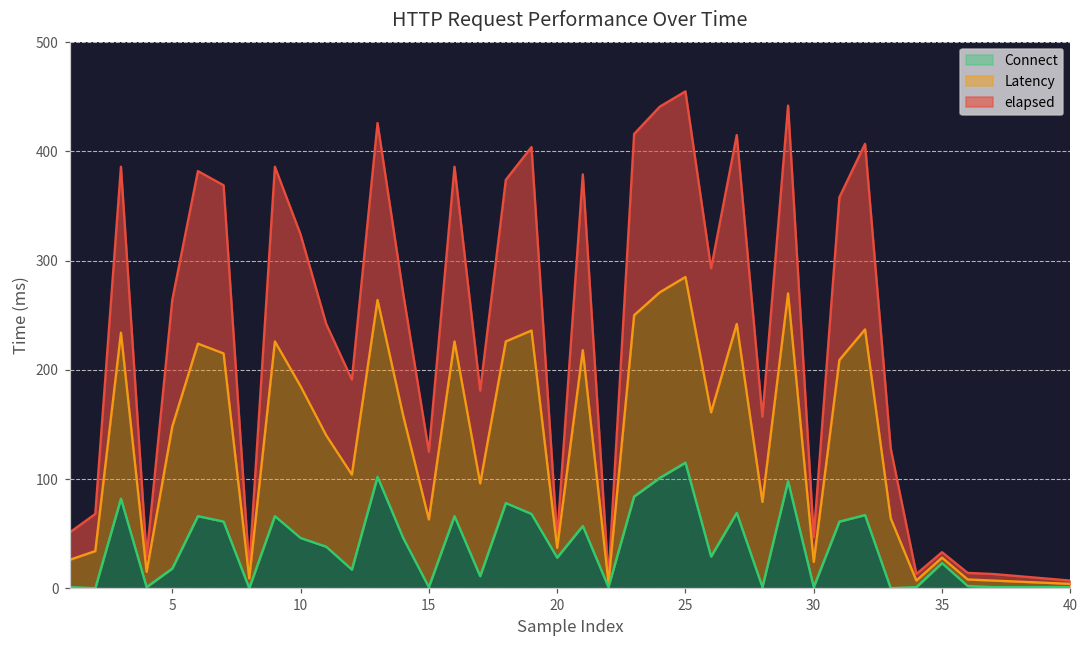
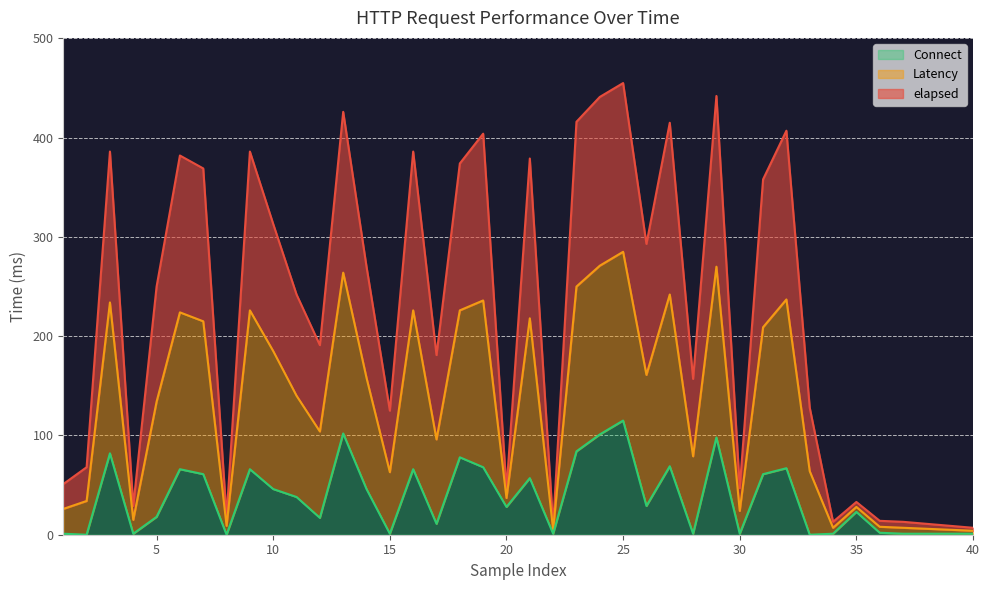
Latency, 5: 130 -> 120
elapsed, 10: 140 -> 130
